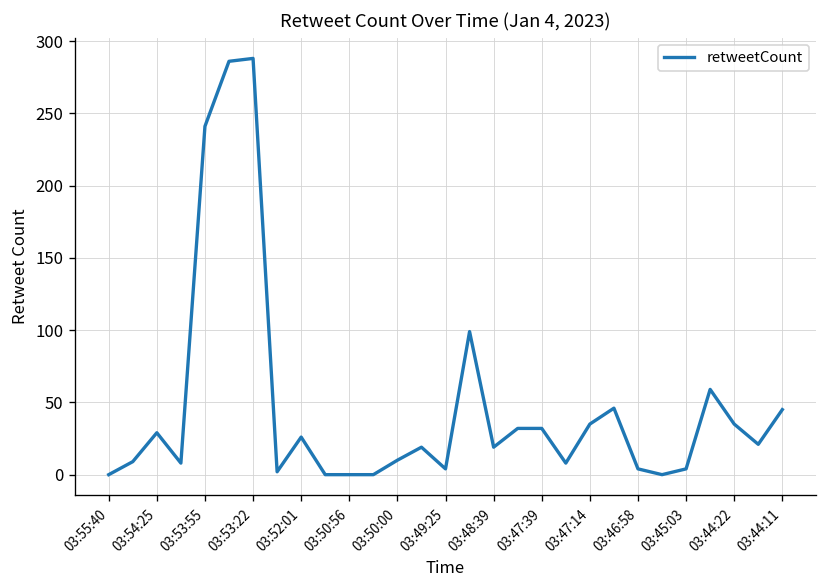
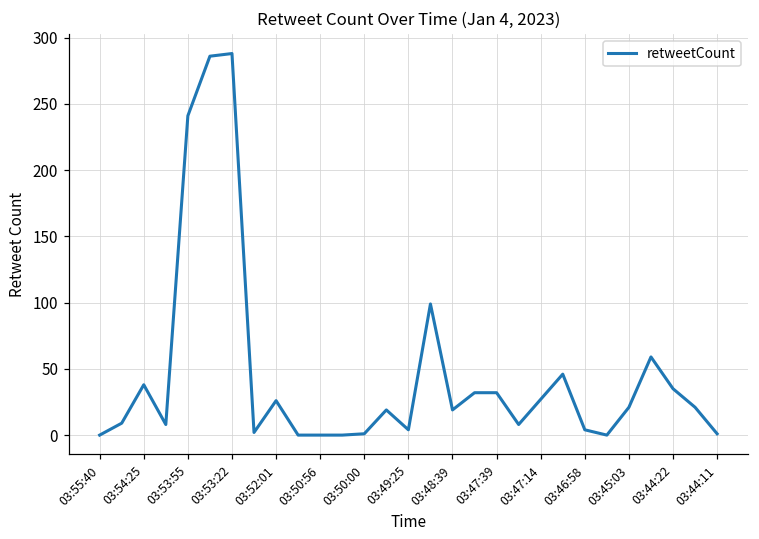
03:54:25: 29 -> 38
03:50:00: 10 -> 1
03:47:14: 35 -> 27
03:45:03: 4 -> 21
03:44:11: 45 -> 1
